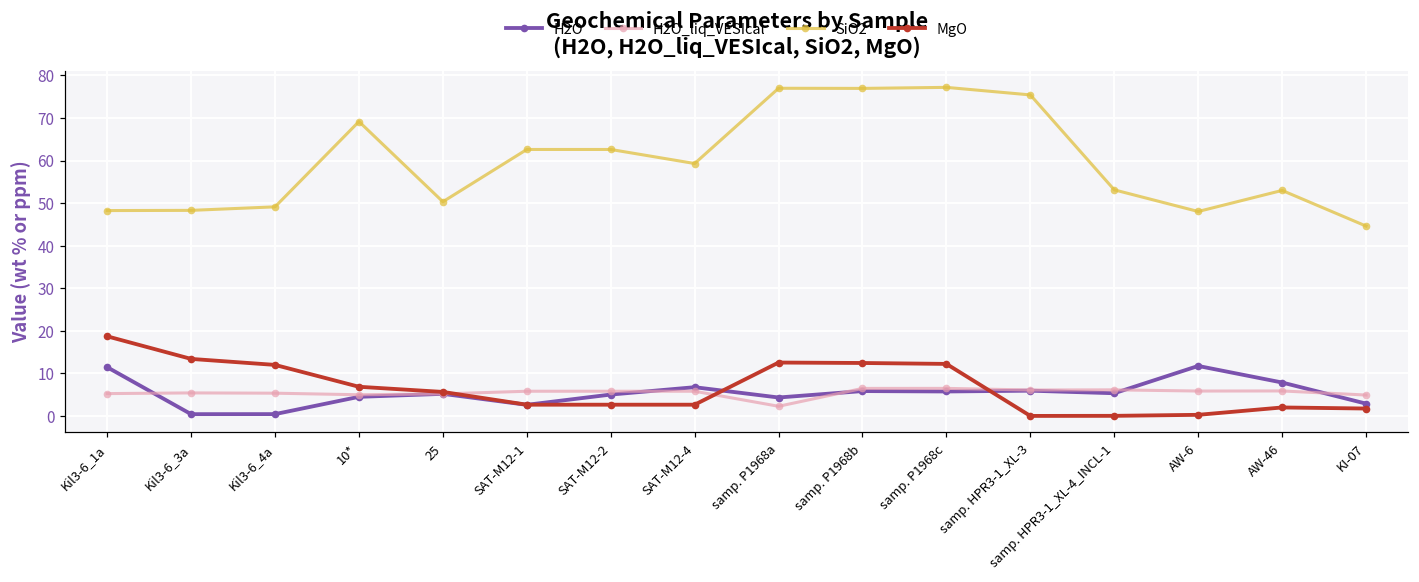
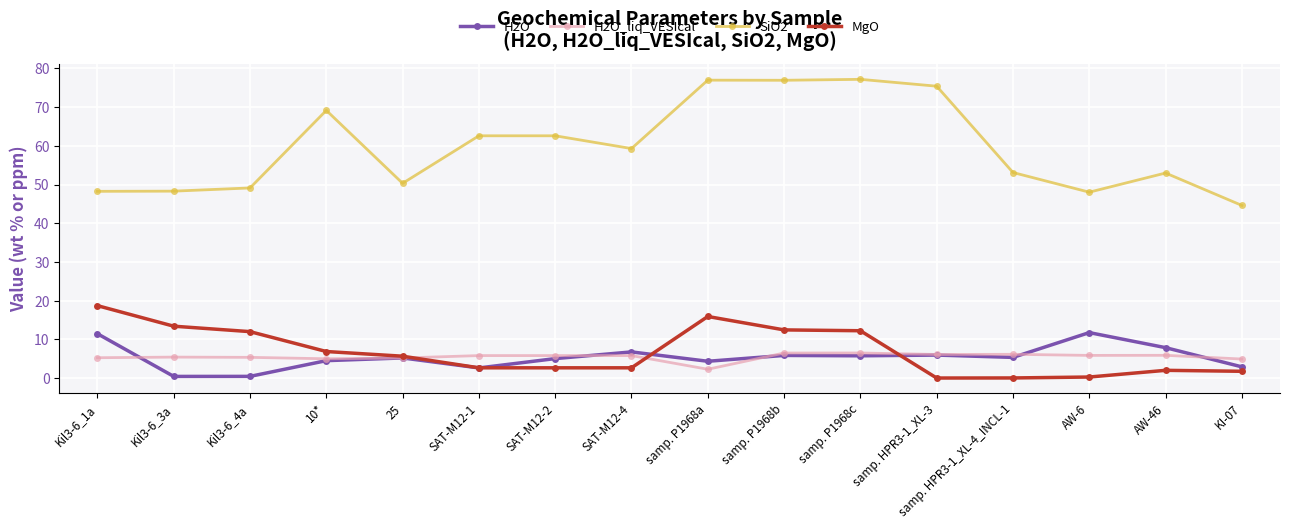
MgO, samp. P1968a: 13 -> 16
